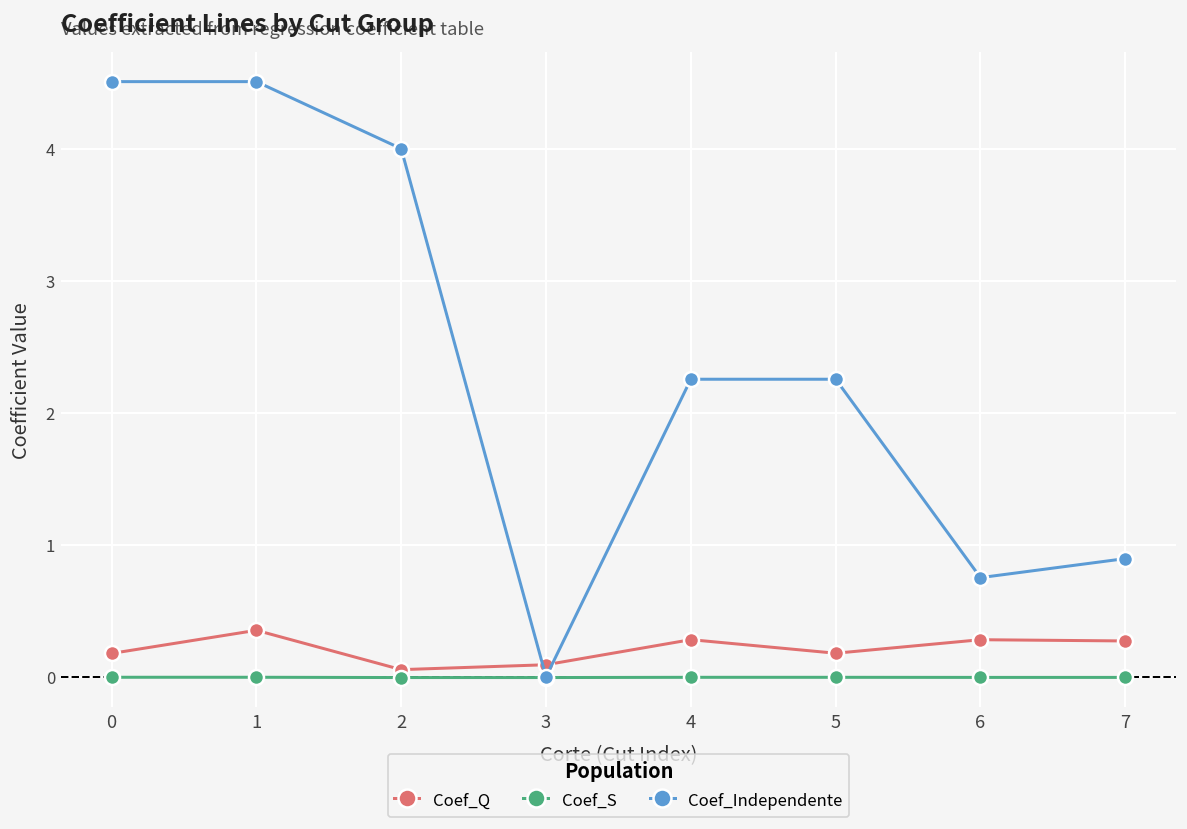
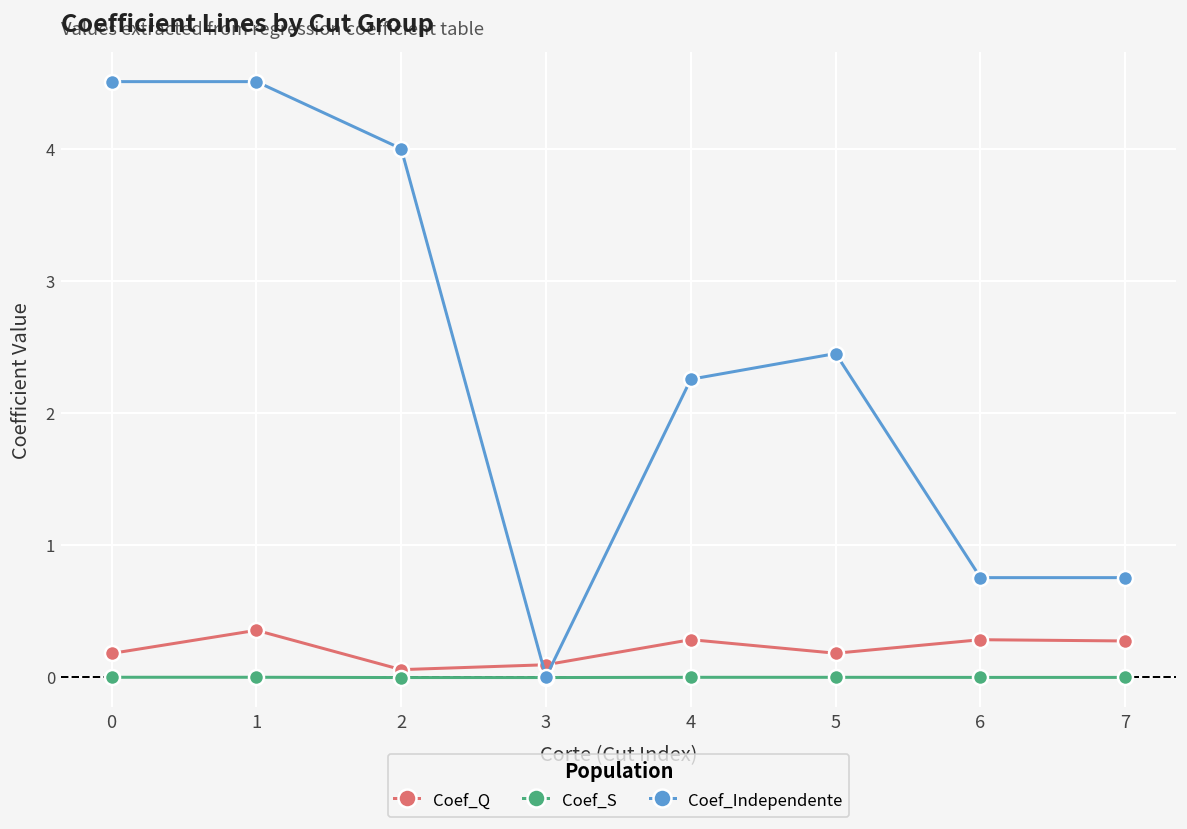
Coef_Independente, 5: 2.25 -> 2.45
Coef_Independente, 7: 0.90 -> 0.75
